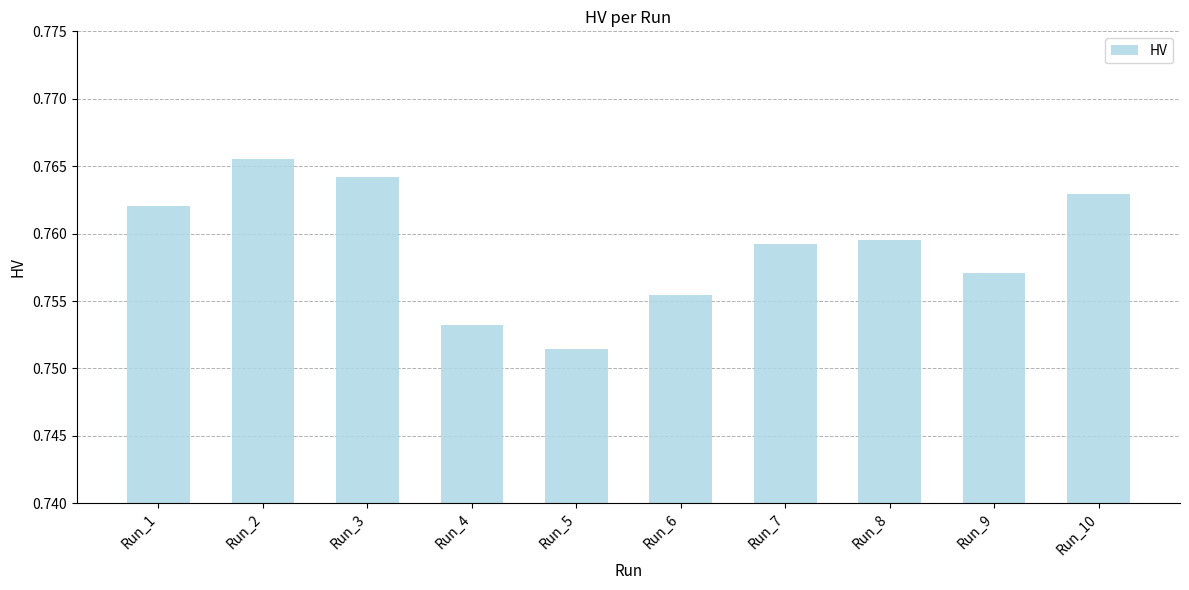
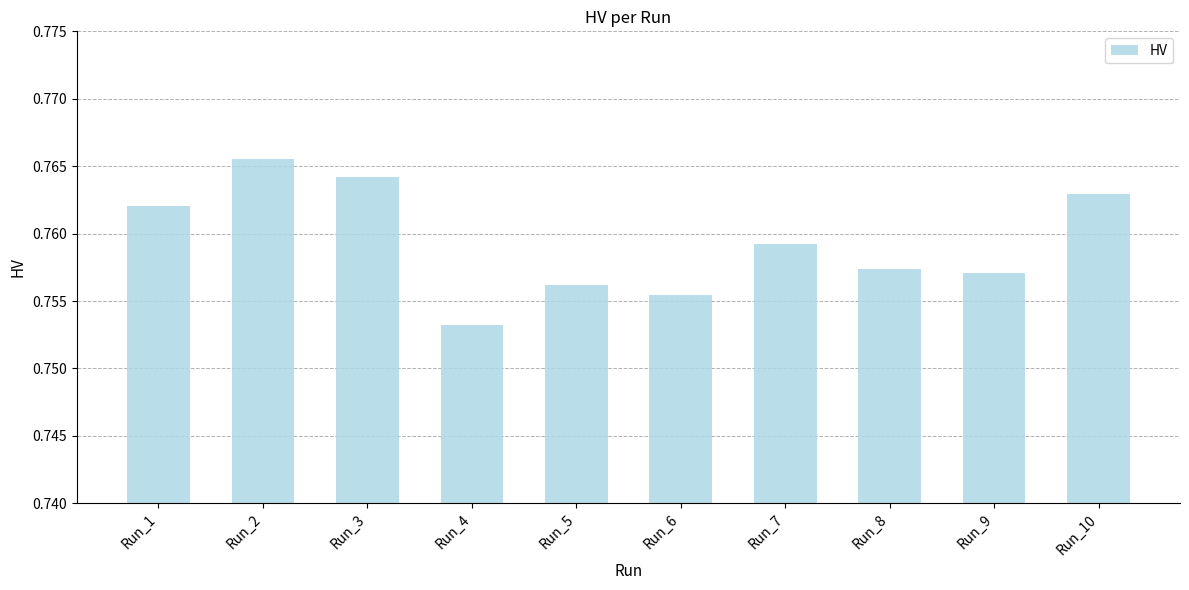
Run_5: 0.7514 -> 0.7562
Run_8: 0.7595 -> 0.7574
